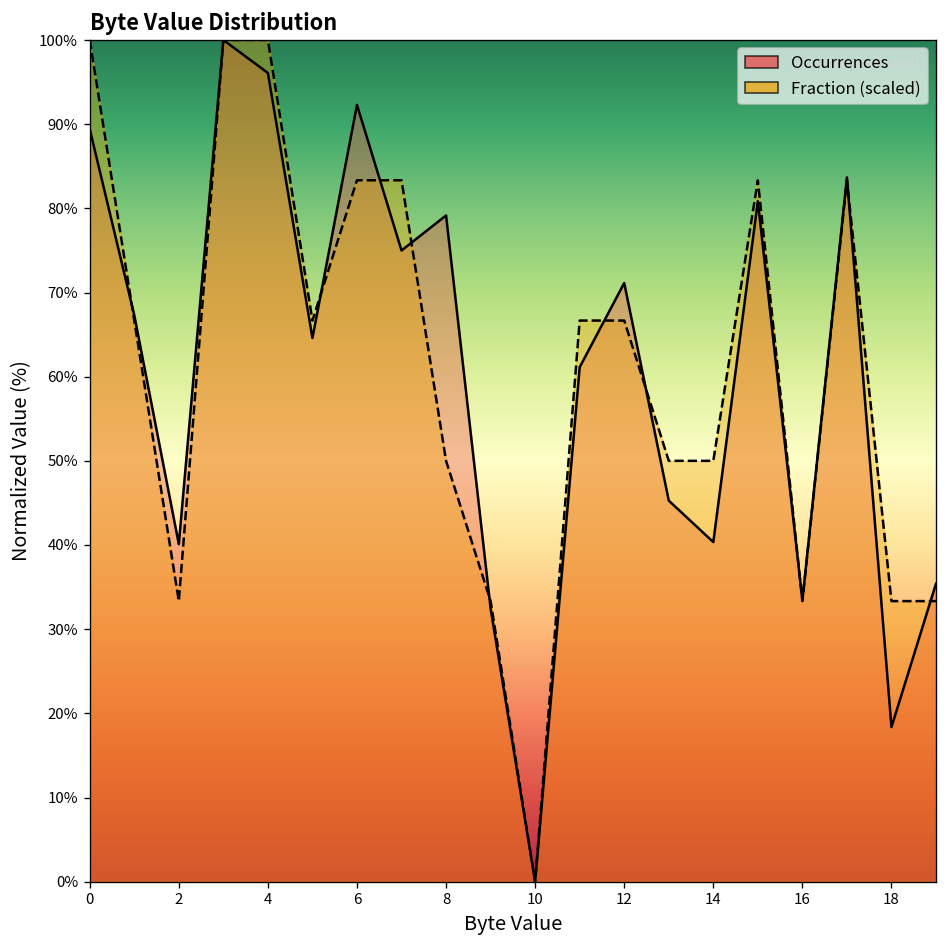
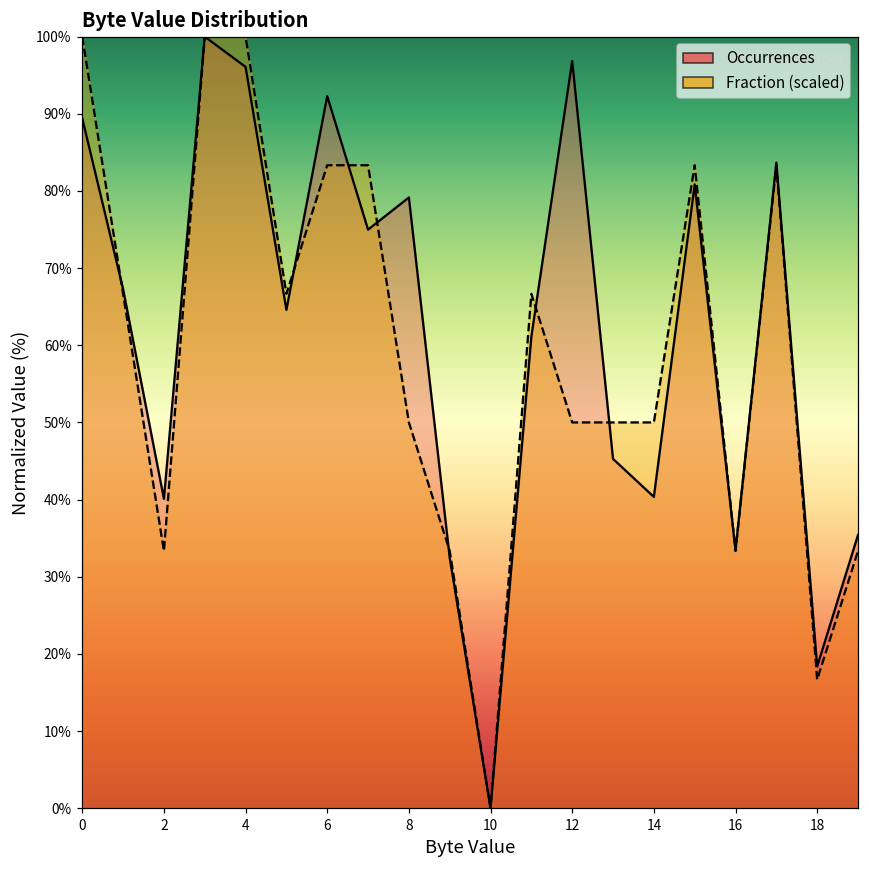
Occurrences, 12: 71% -> 97%
Fraction (scaled), 12: 67% -> 50%
Fraction (scaled), 18: 33% -> 17%
